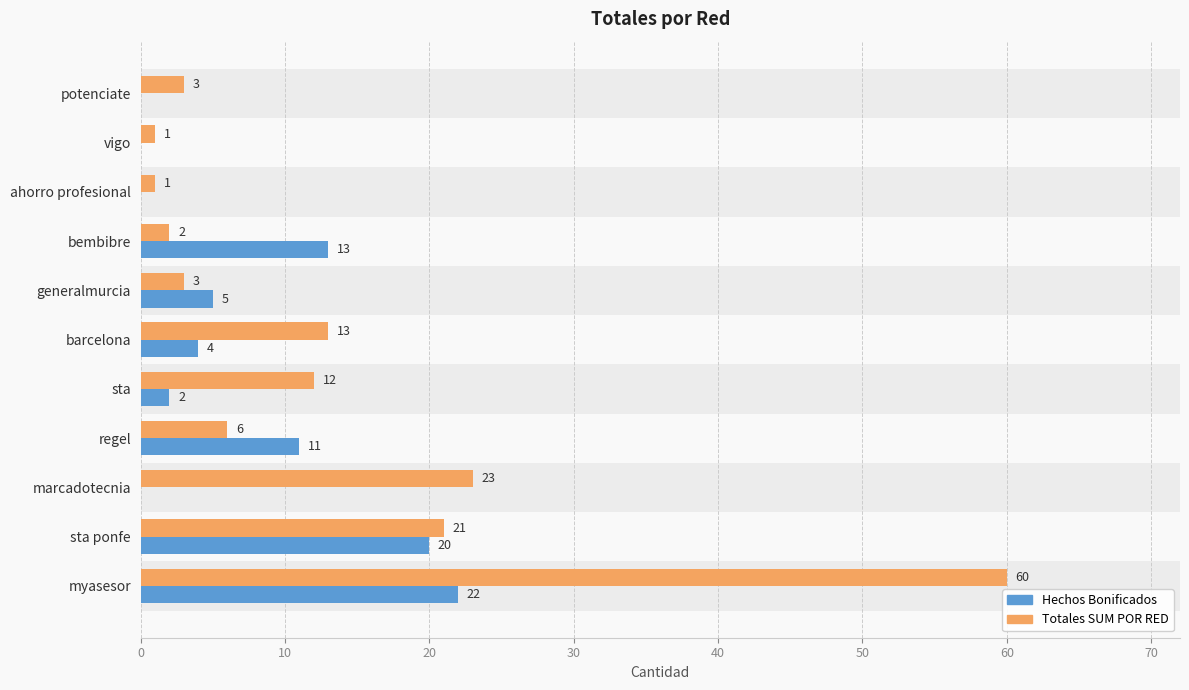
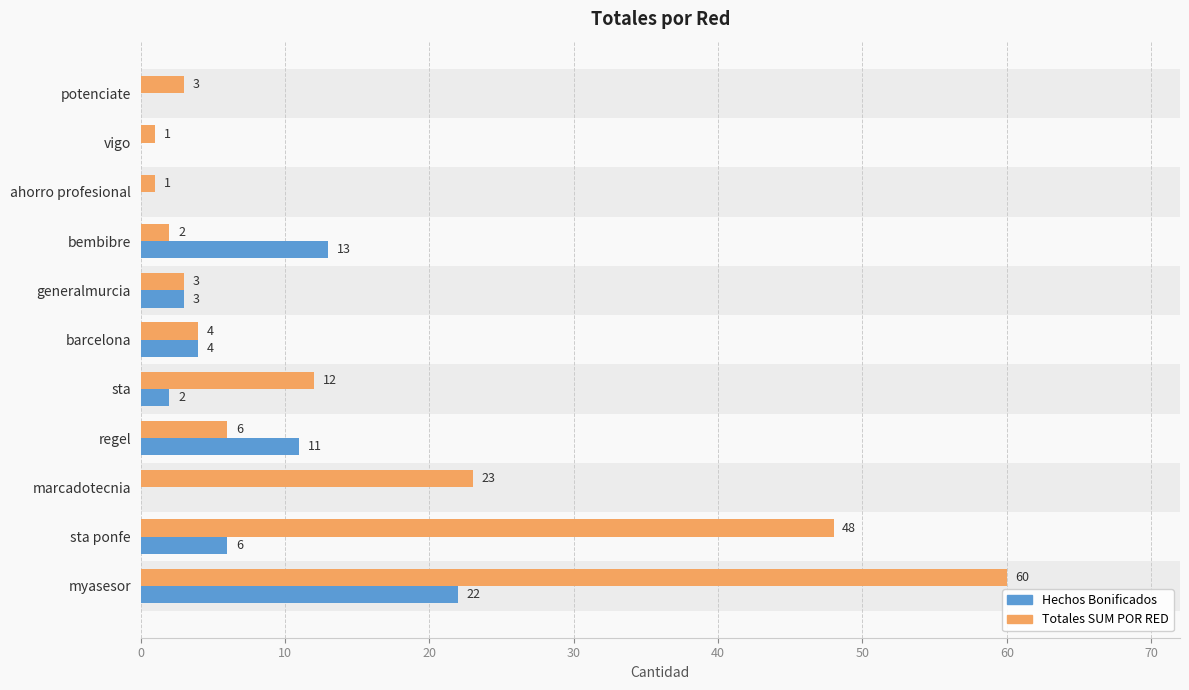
Hechos Bonificados, generalmurcia: 5 -> 3
Totales SUM POR RED, barcelona: 13 -> 4
Totales SUM POR RED, sta ponfe: 21 -> 48
Hechos Bonificados, sta ponfe: 20 -> 6
